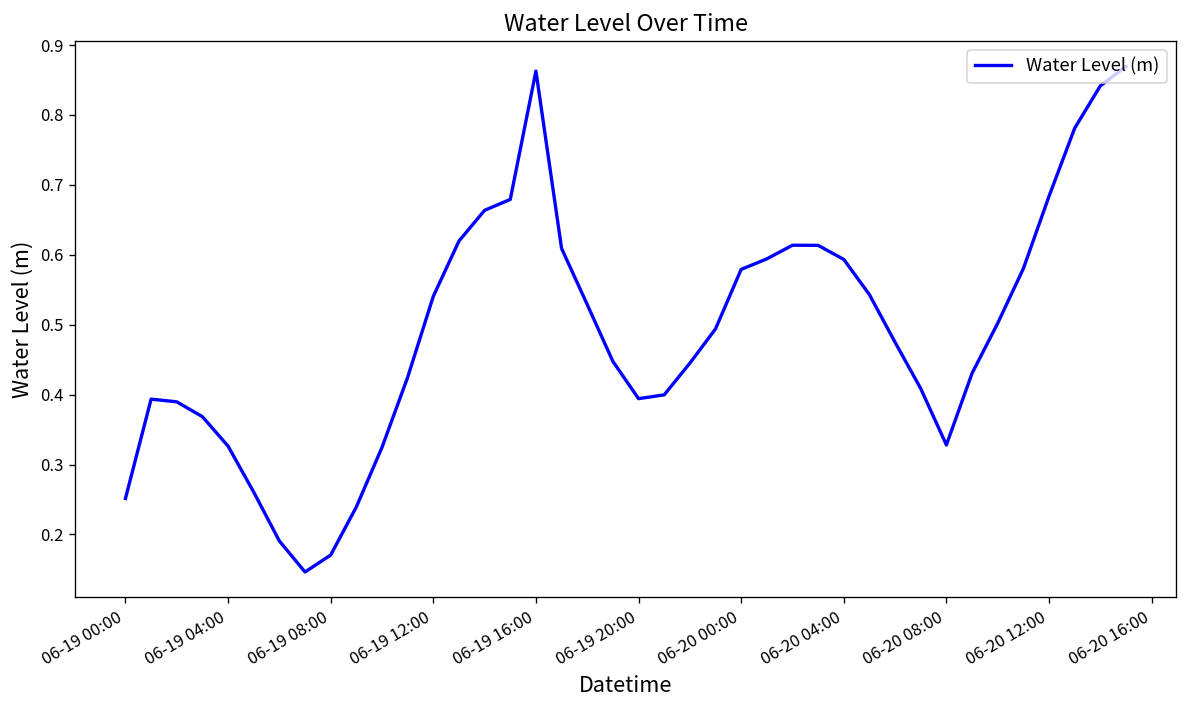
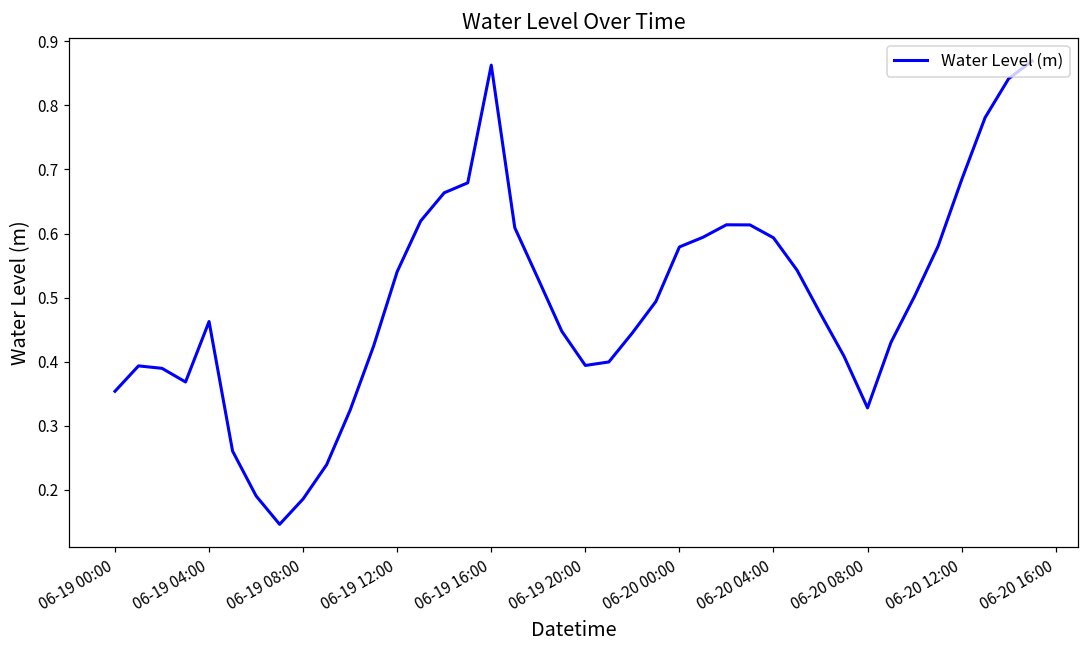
06-19 00:00: 0.25 -> 0.35
06-19 04:00: 0.33 -> 0.46
06-19 08:00: 0.17 -> 0.19
